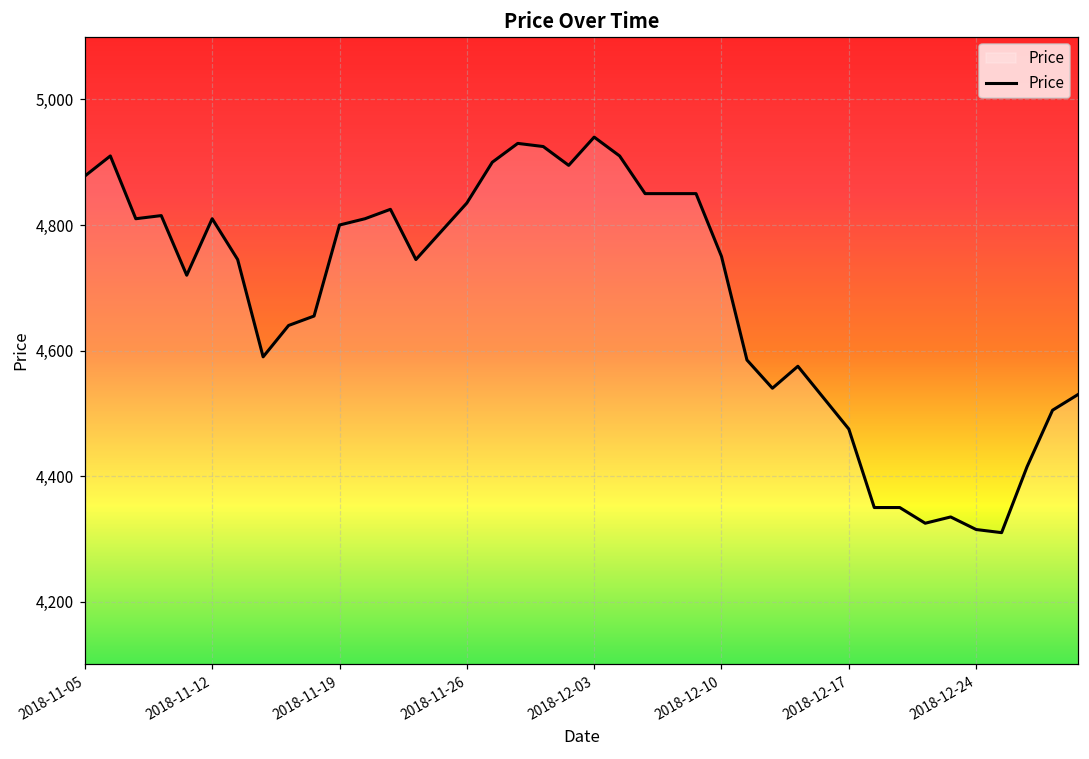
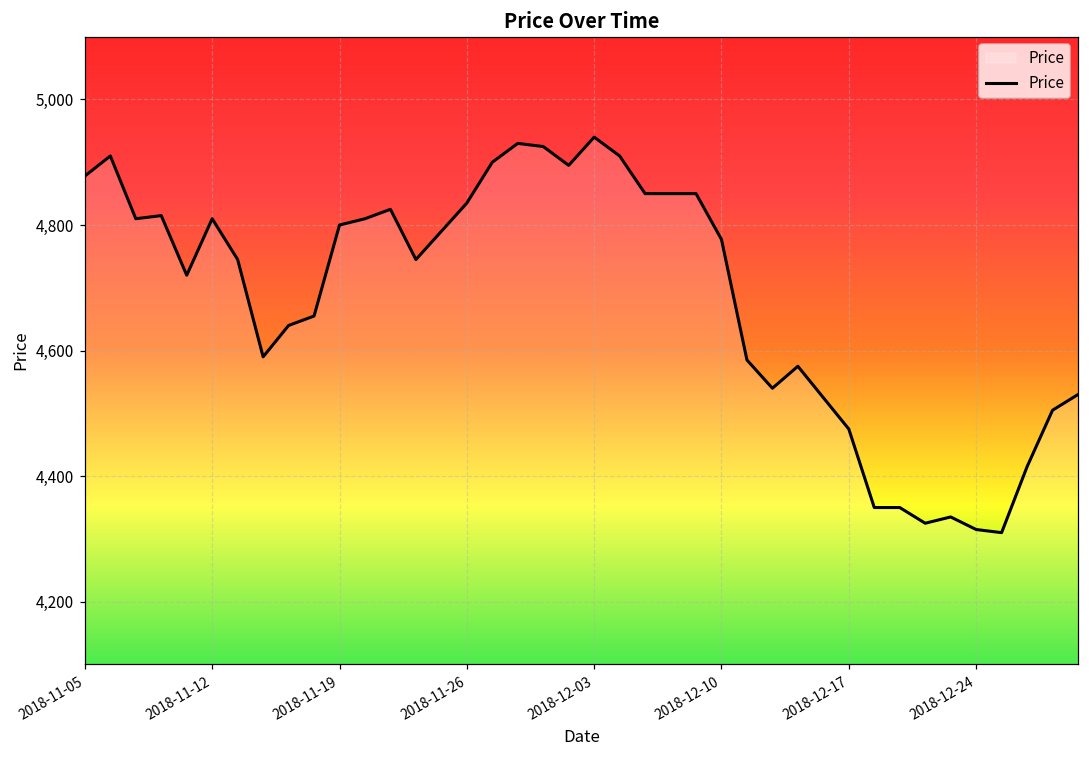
2018-12-10: 4,750 -> 4,780
